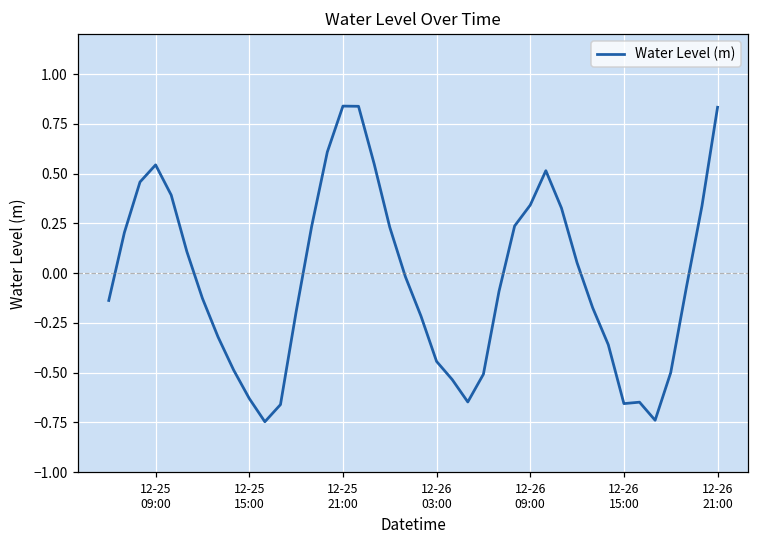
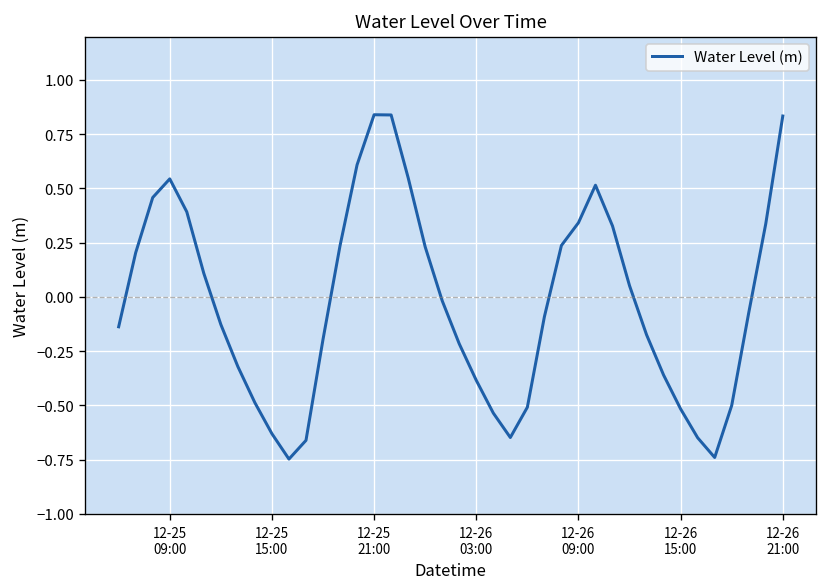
12-26 03:00: -0.44 -> -0.38
12-26 15:00: -0.66 -> -0.52
